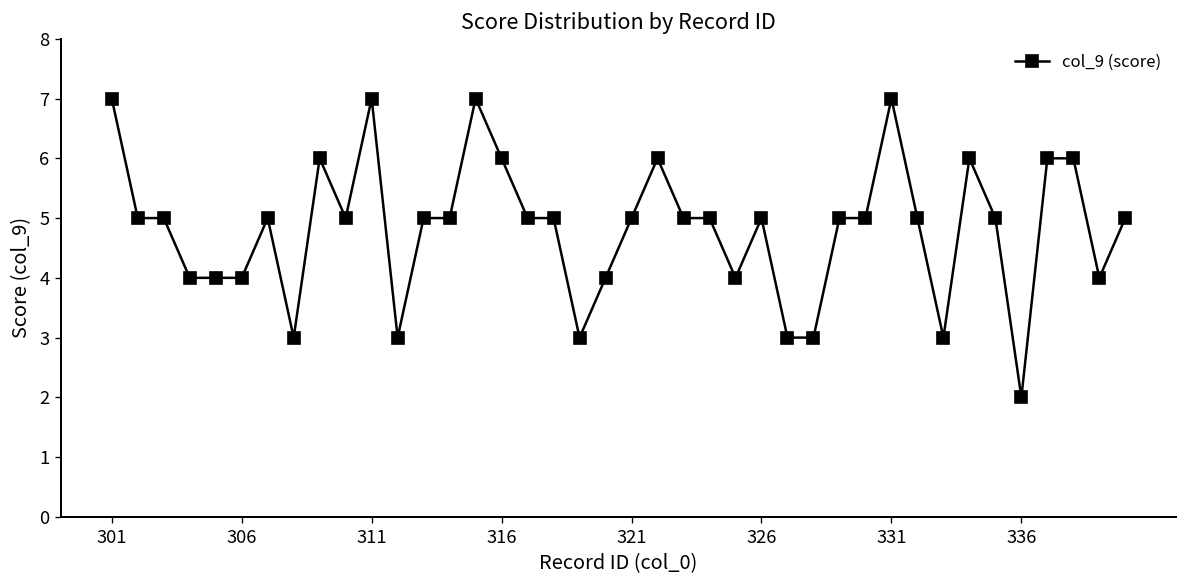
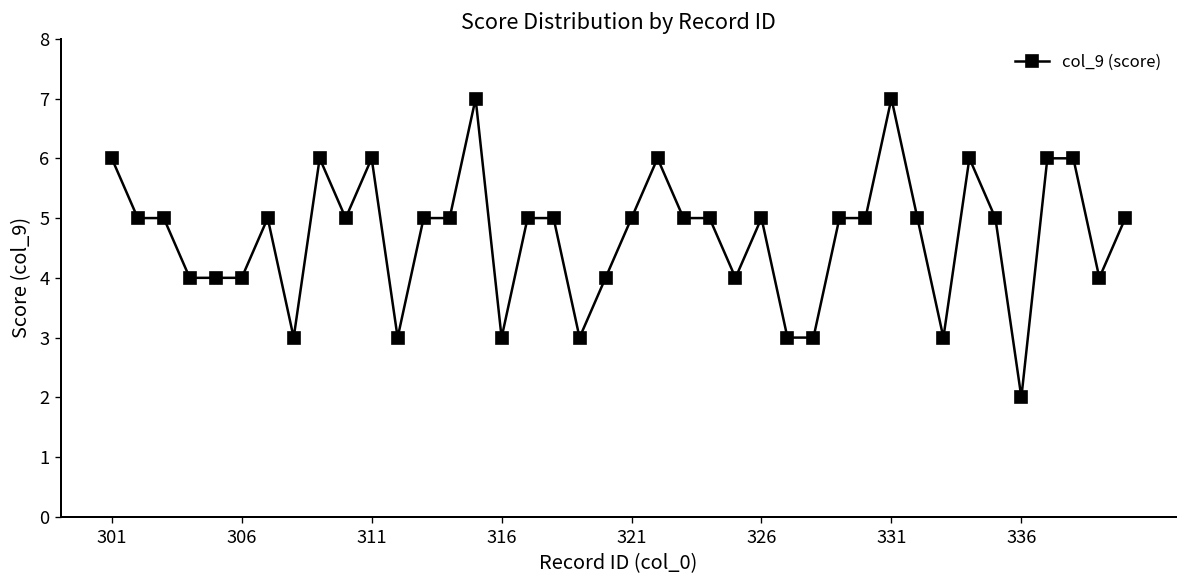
301: 7 -> 6
311: 7 -> 6
316: 6 -> 3
